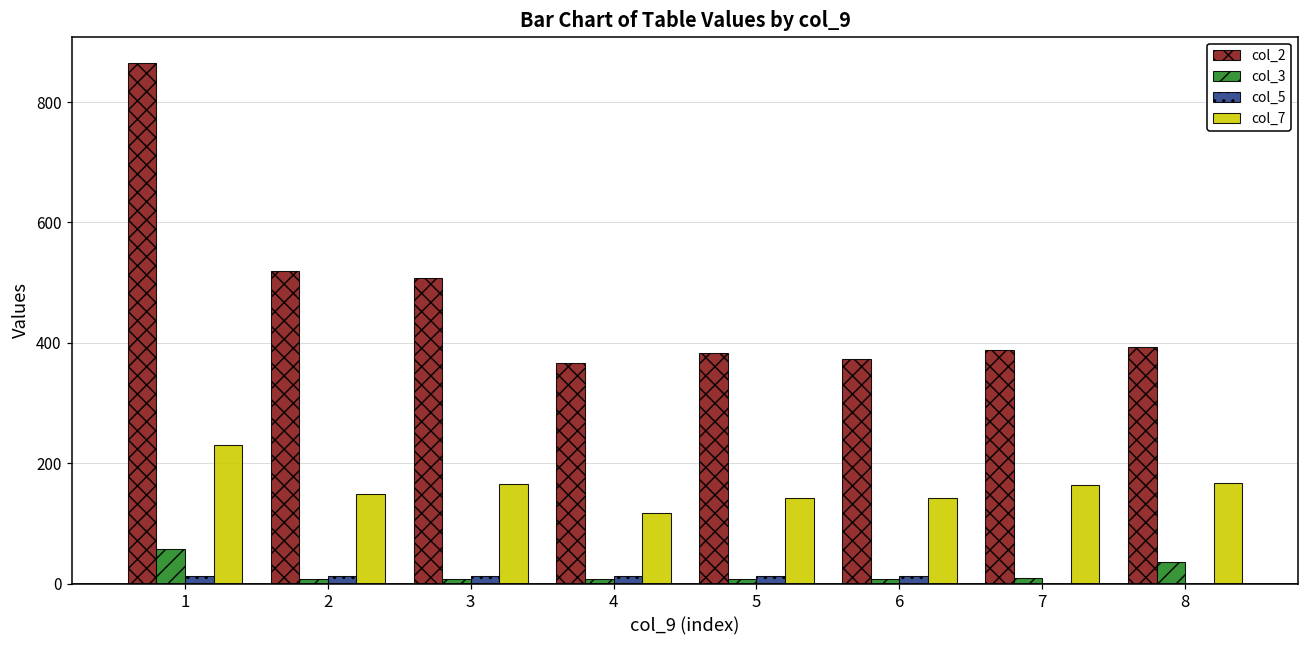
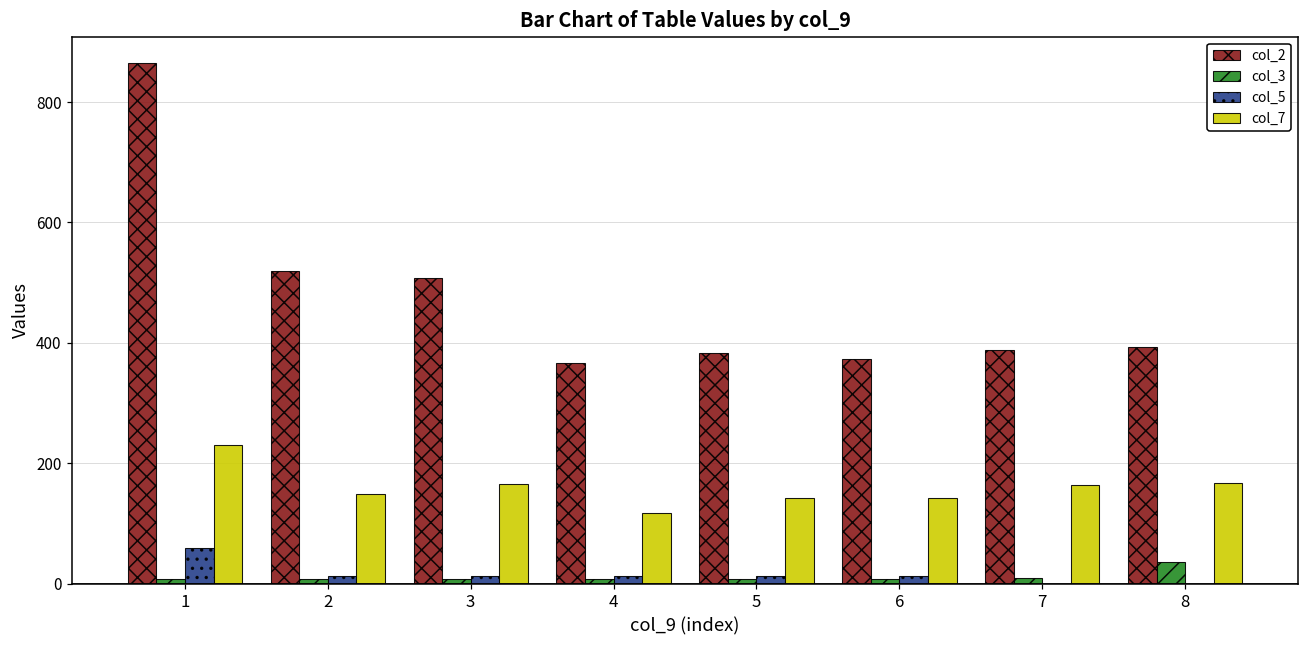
col_3, 1: 60 -> 10
col_5, 1: 10 -> 60
